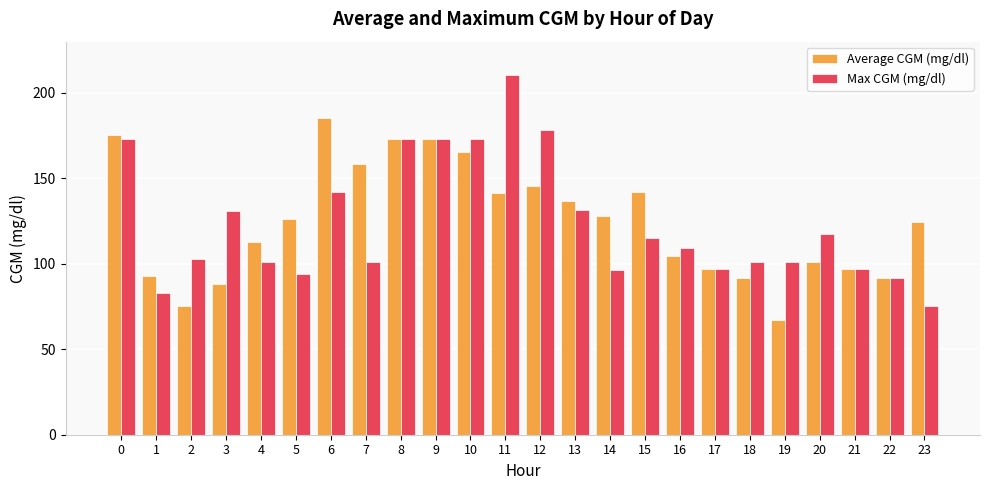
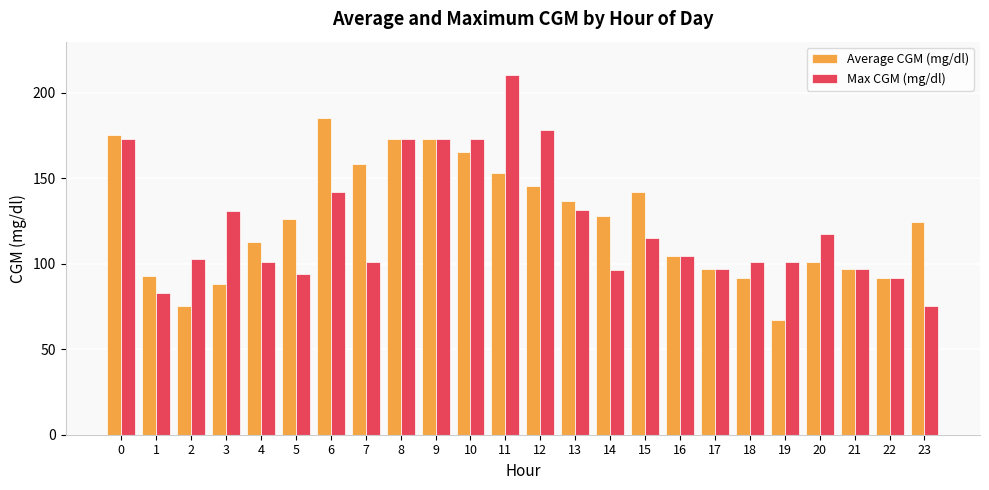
Average CGM (mg/dl), 11: 141 -> 153
Max CGM (mg/dl), 16: 109 -> 104
